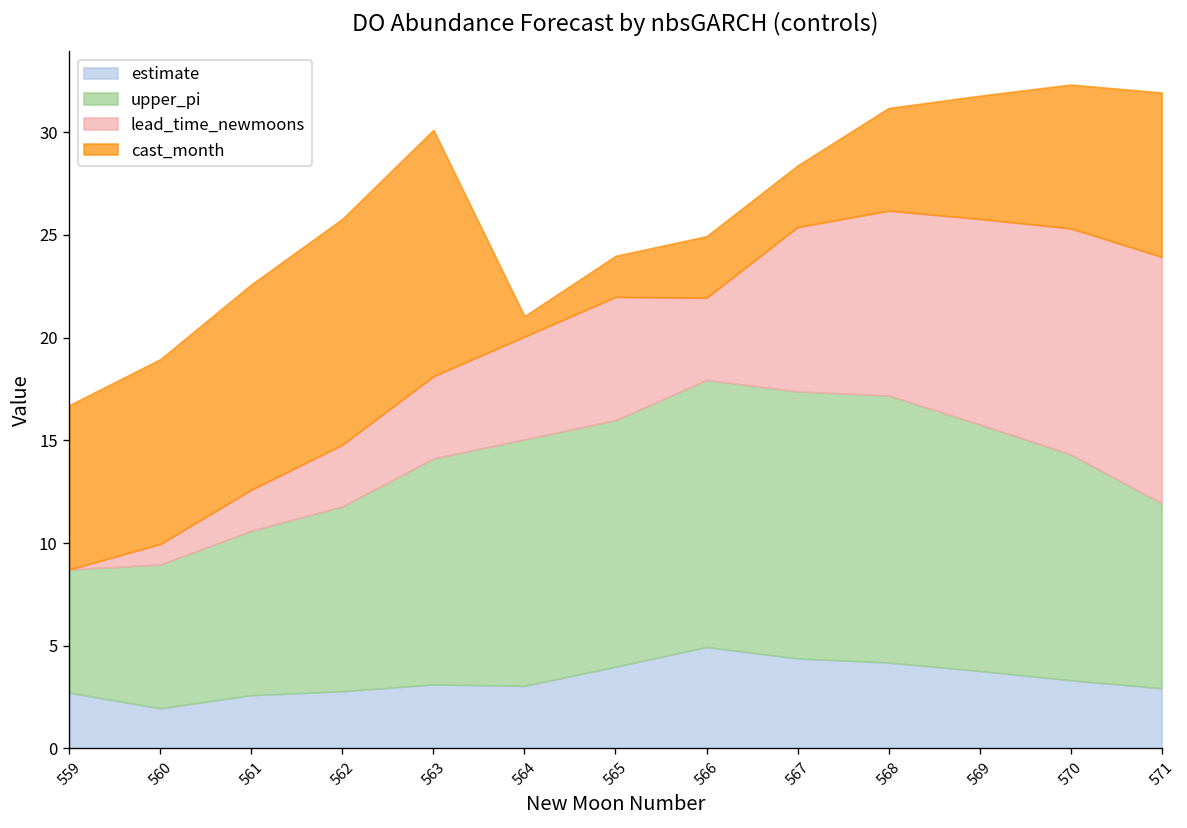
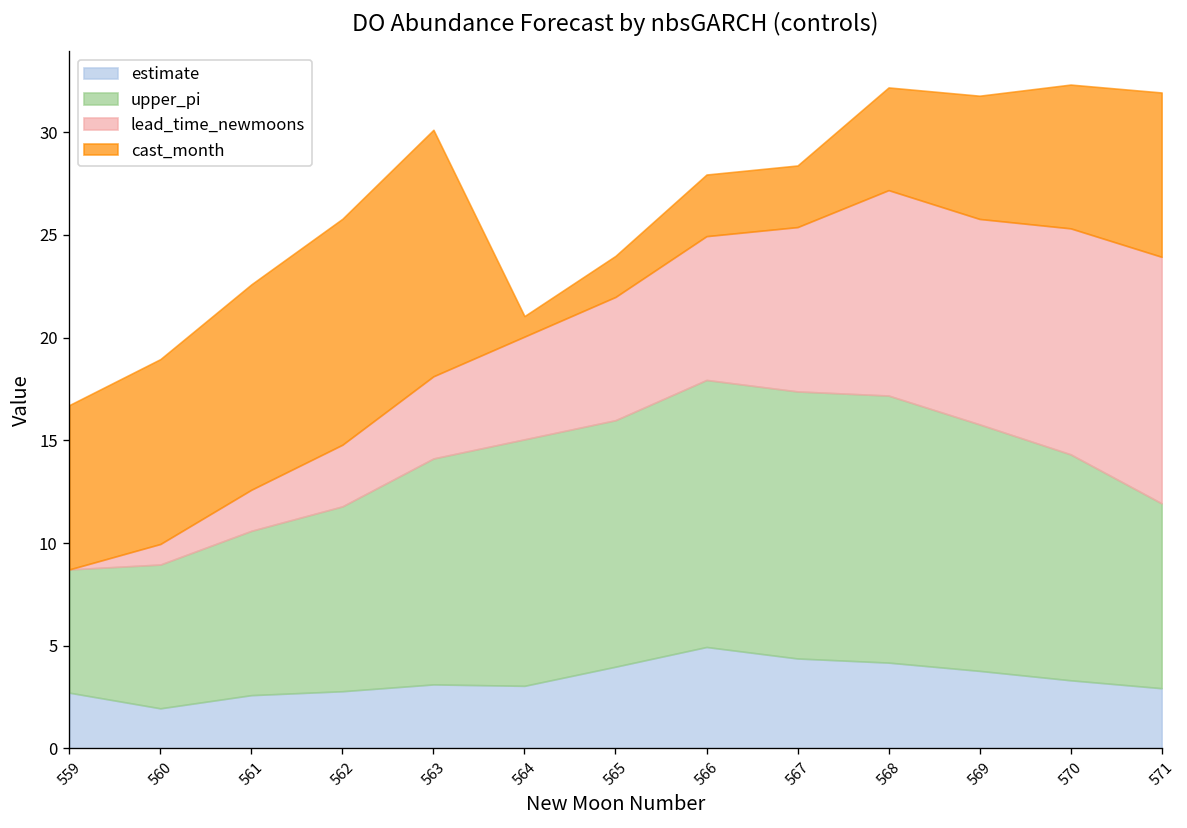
lead_time_newmoons, 566: 4 -> 7
lead_time_newmoons, 568: 9 -> 10
